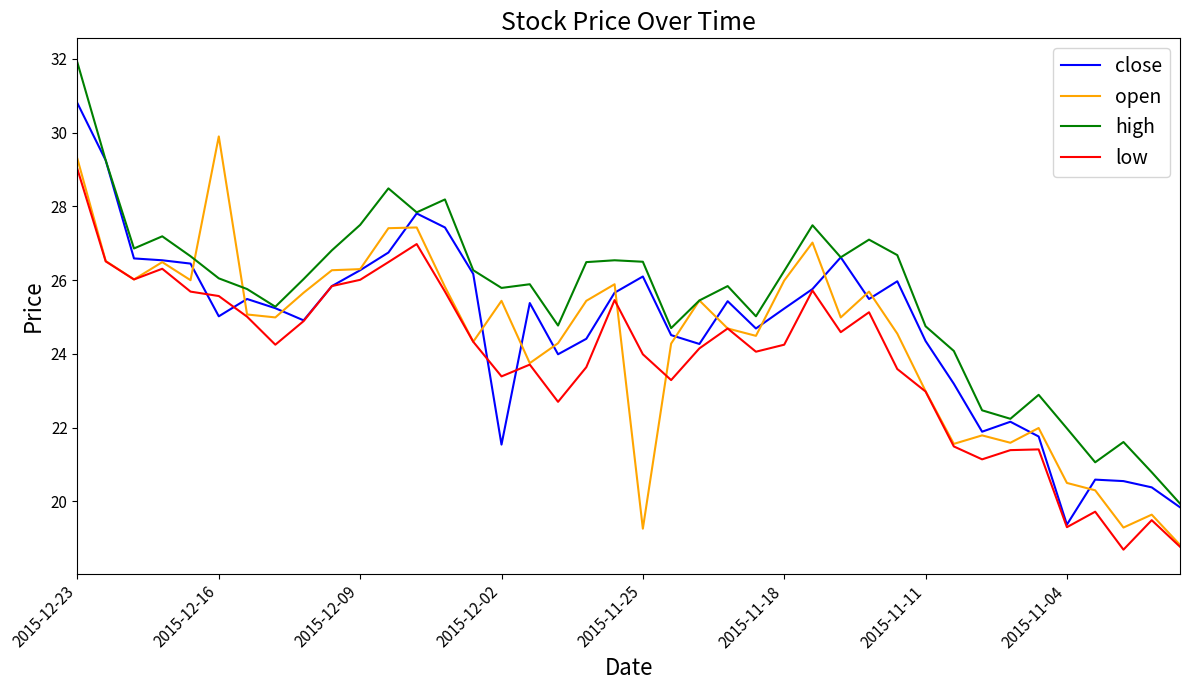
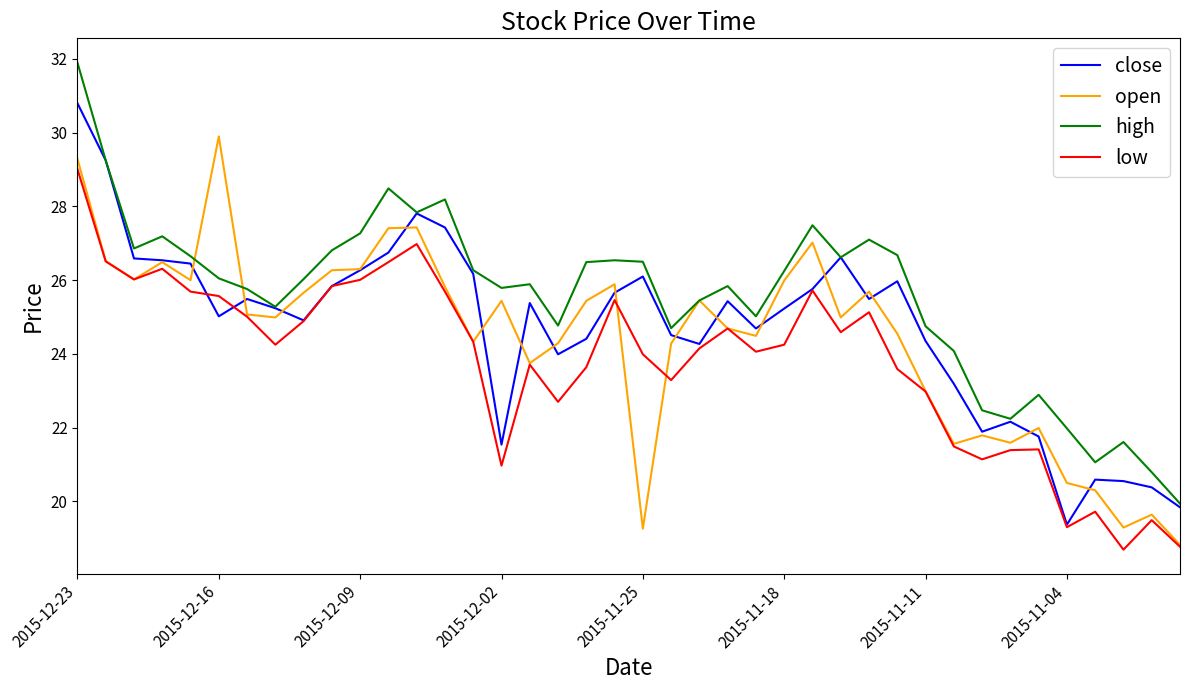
high, 2015-12-09: 27.5 -> 27.3
low, 2015-12-02: 23.4 -> 21.0
